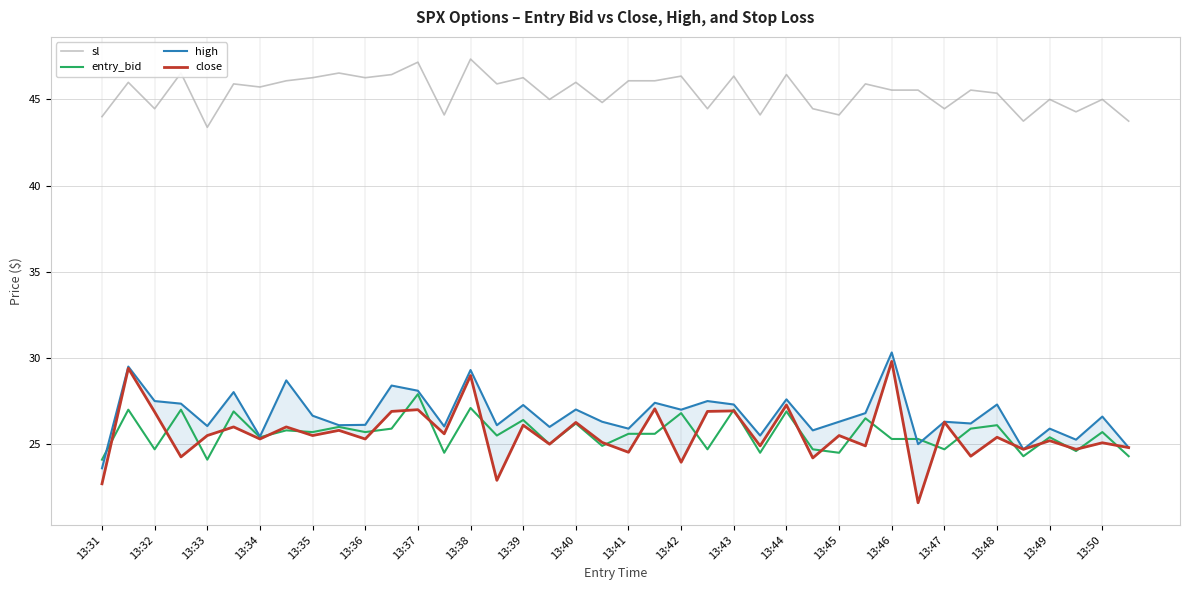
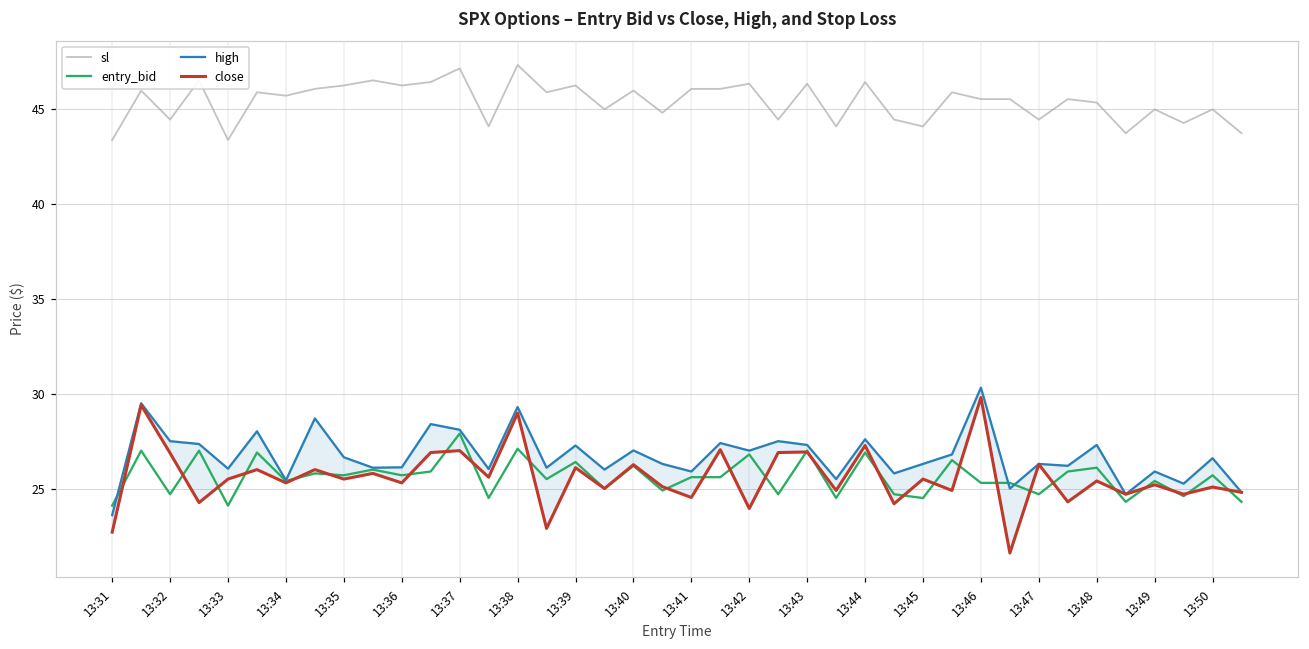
sl, 13:31: 44.0 -> 43.4
